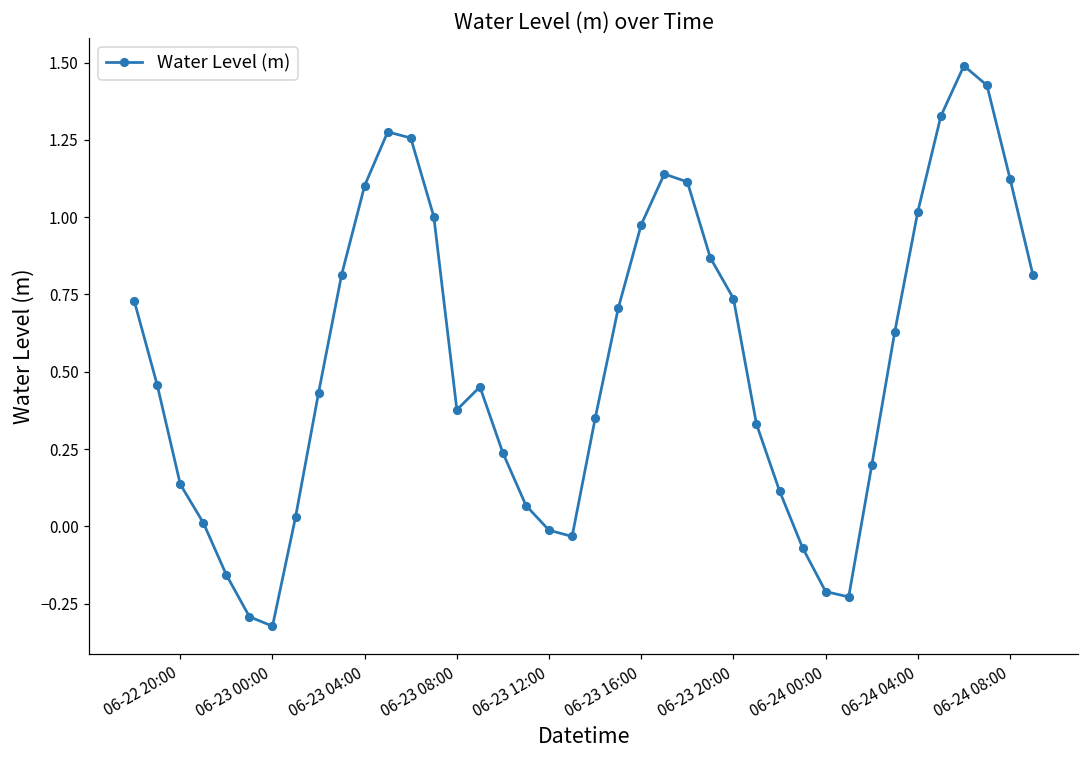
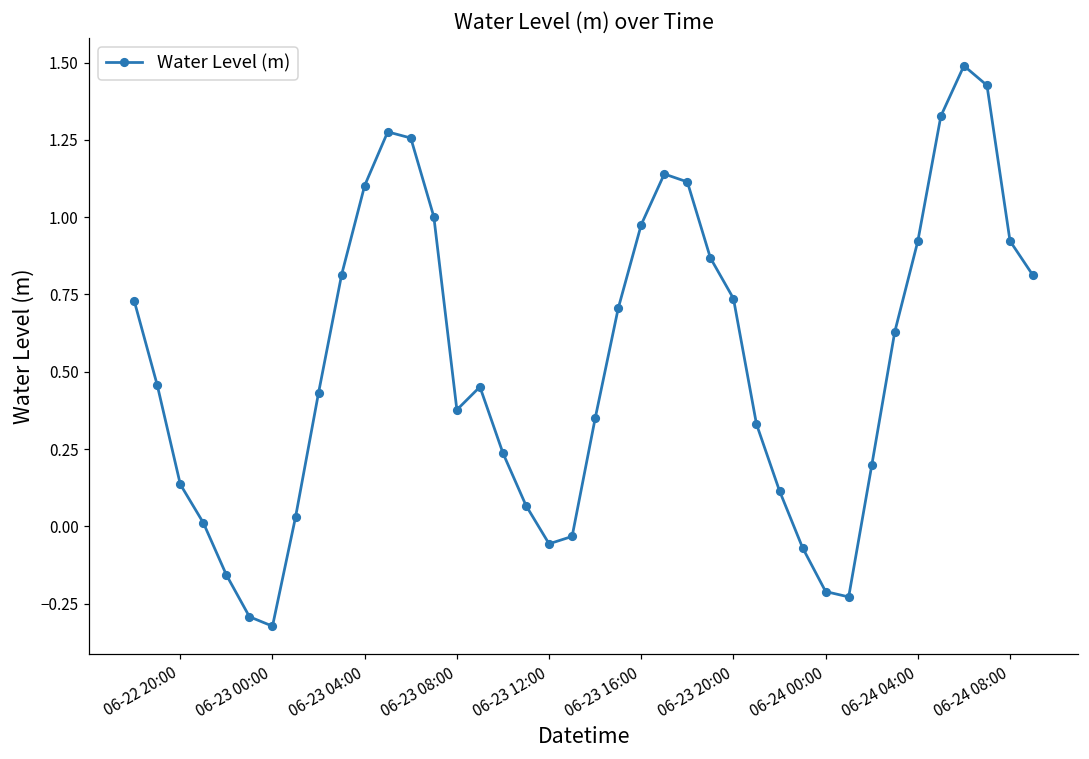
06-23 12:00: -0.01 -> -0.06
06-24 04:00: 1.02 -> 0.92
06-24 08:00: 1.12 -> 0.92
